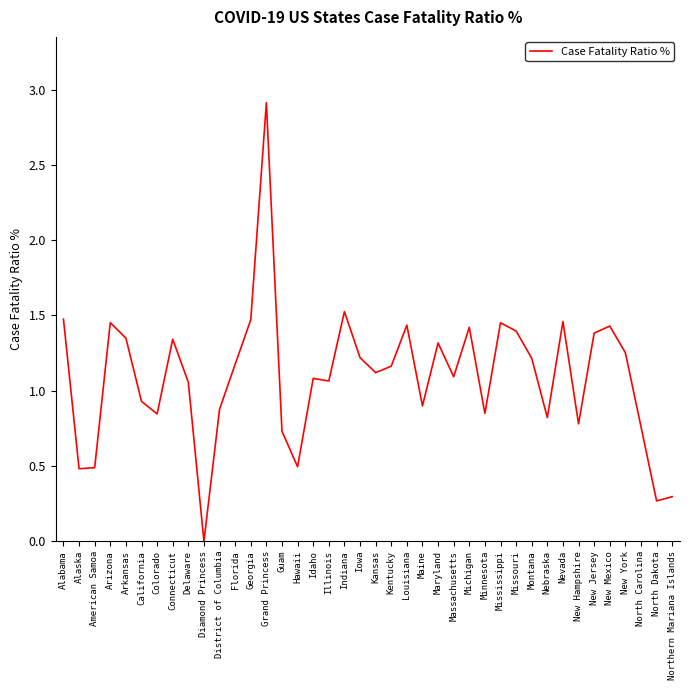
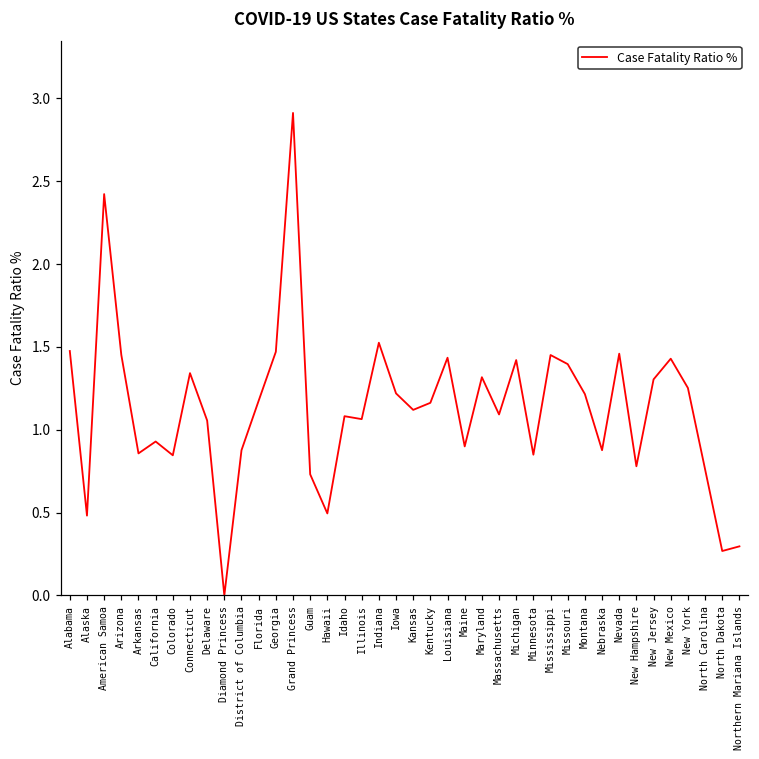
American Samoa: 0.49 -> 2.42
Arkansas: 1.35 -> 0.86
Nebraska: 0.82 -> 0.88
New Jersey: 1.38 -> 1.30
